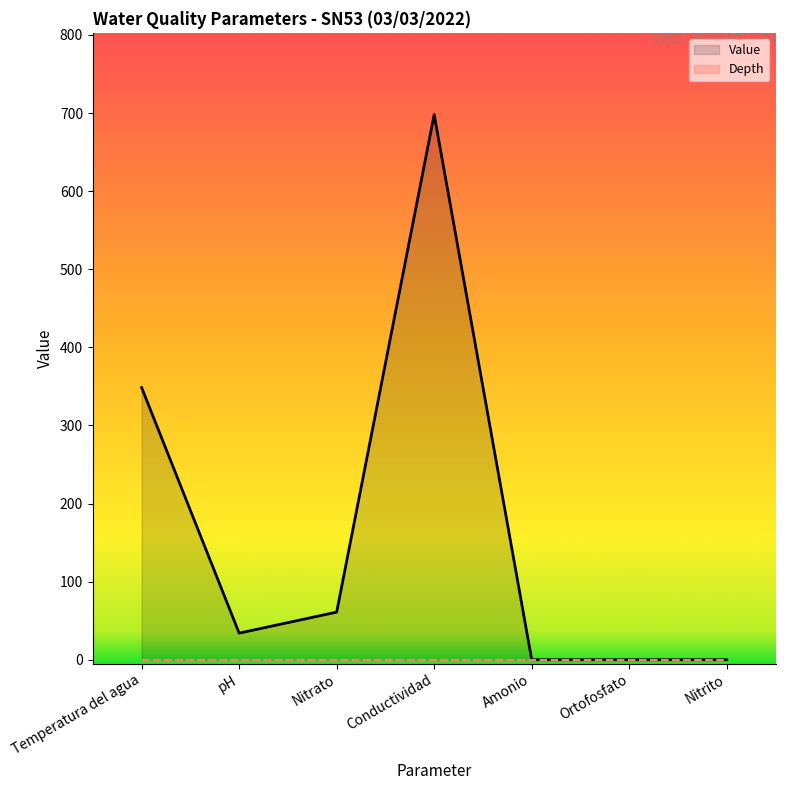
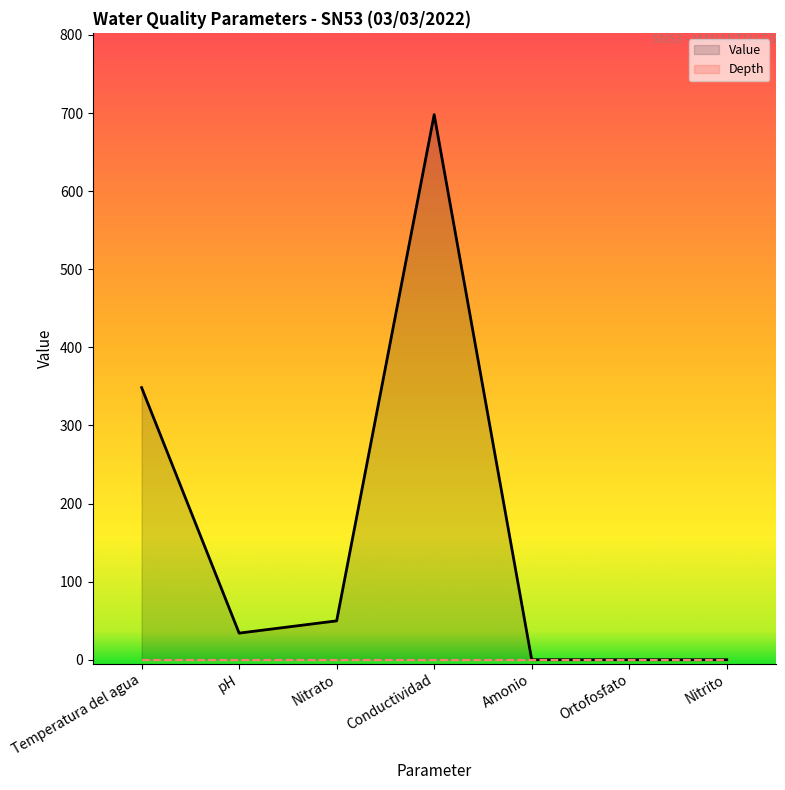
Value, Nitrato: 60 -> 50
